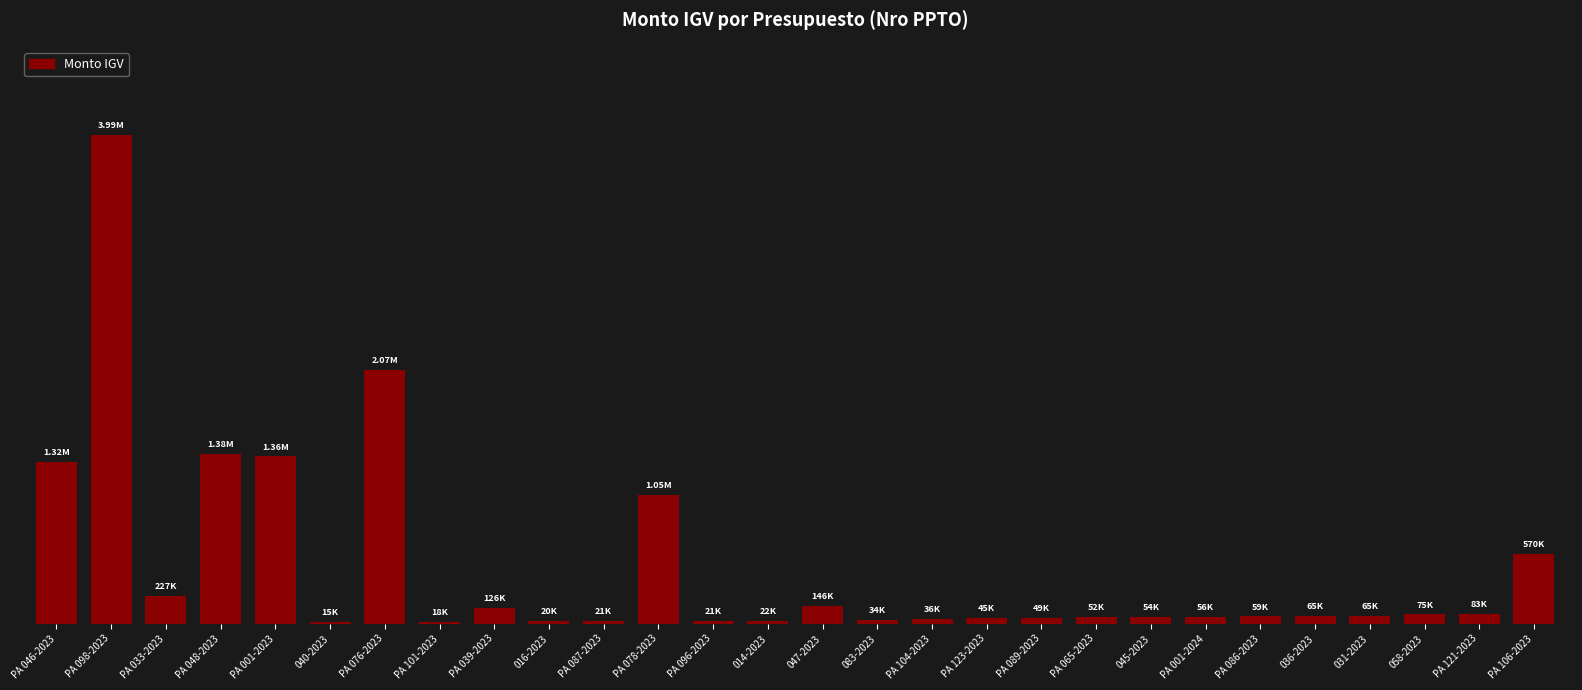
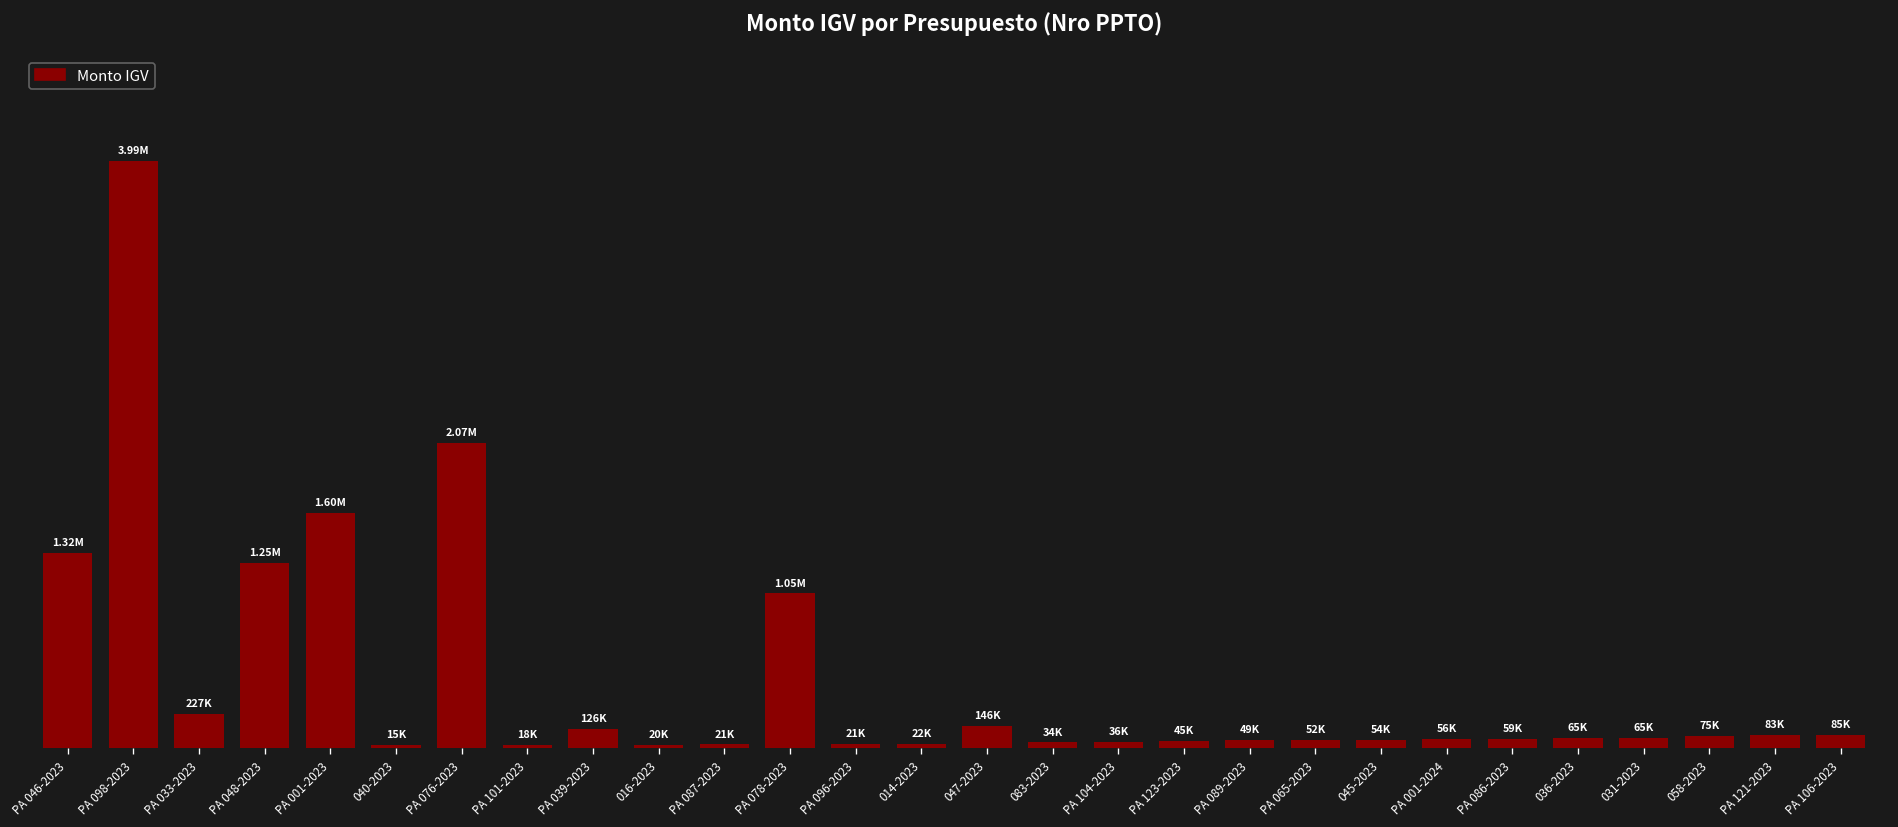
PA 048-2023: 1.38M -> 1.25M
PA 001-2023: 1.36M -> 1.60M
PA 106-2023: 570K -> 85K
